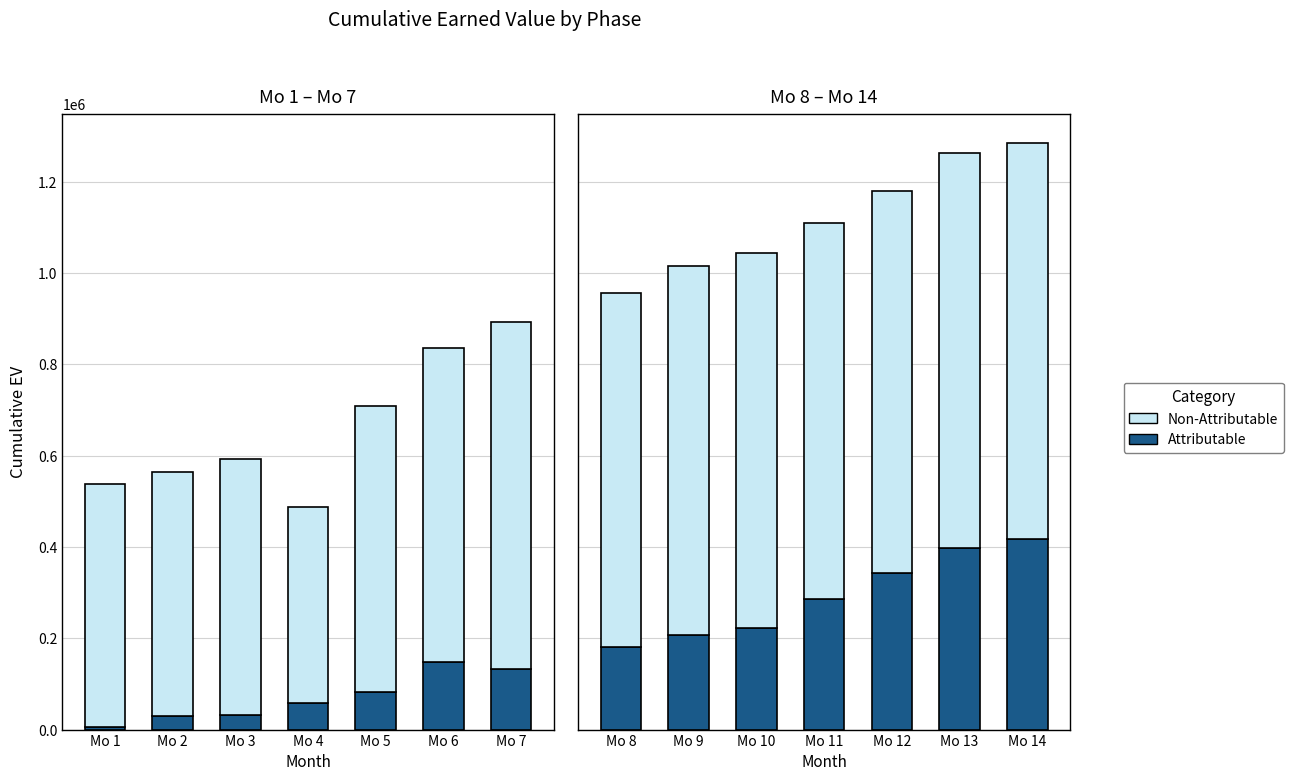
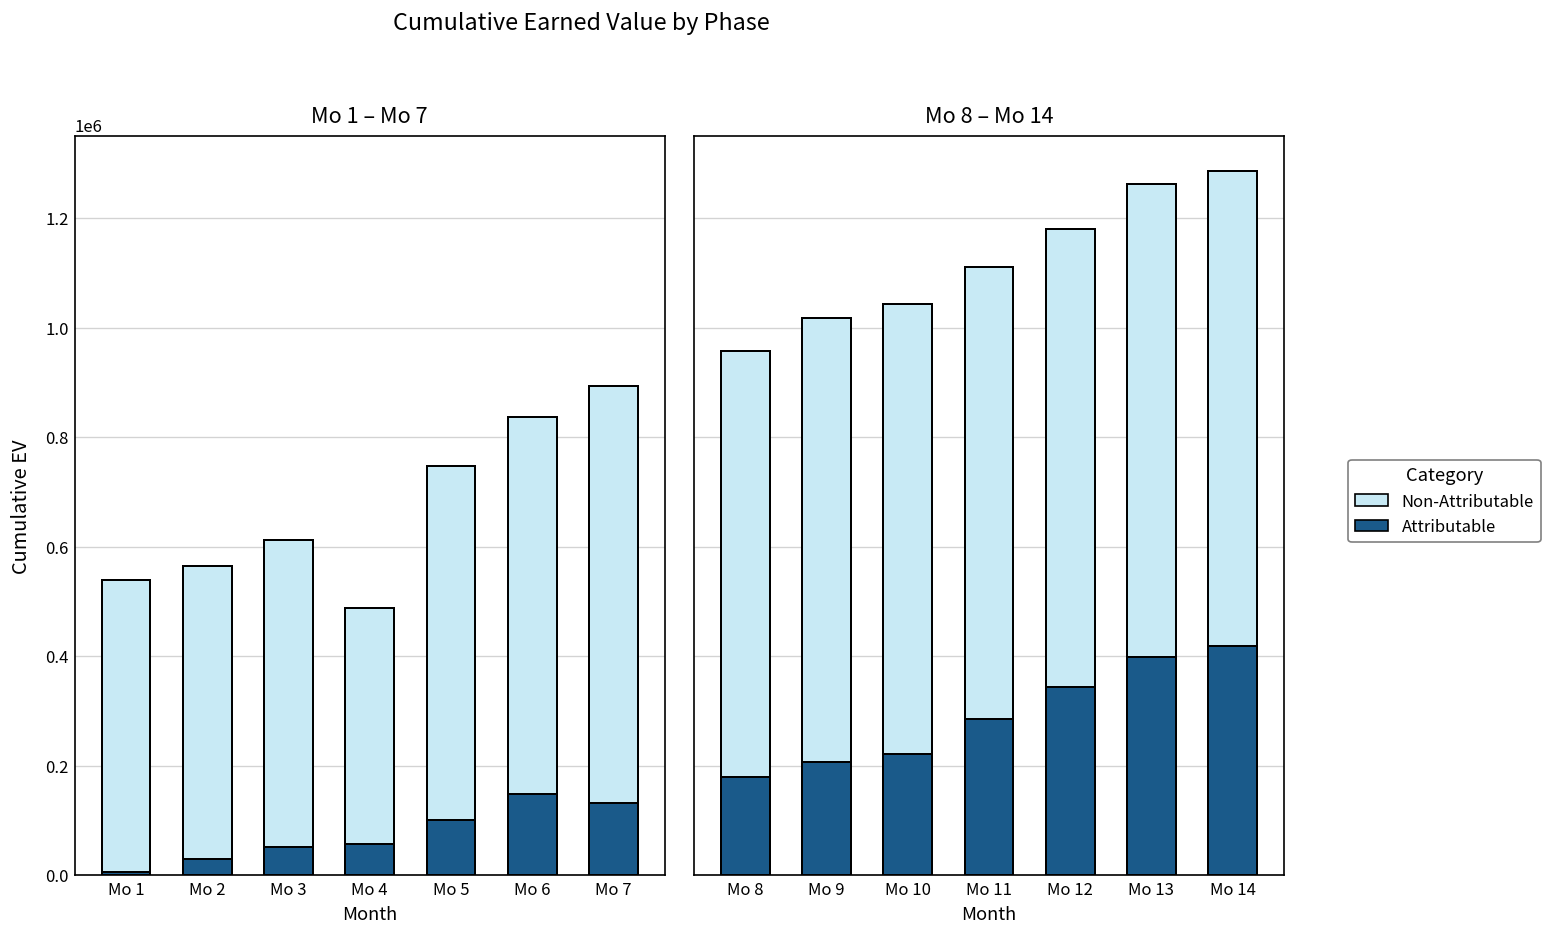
Mo 1 – Mo 7, Attributable, Mo 3: 30000 -> 50000
Mo 1 – Mo 7, Attributable, Mo 5: 80000 -> 100000
Mo 1 – Mo 7, Non-Attributable, Mo 5: 630000 -> 650000
